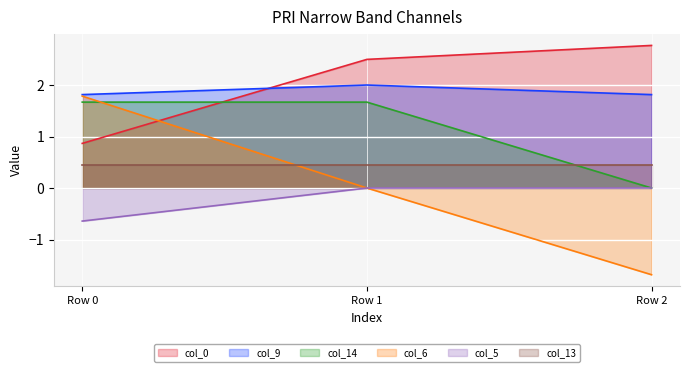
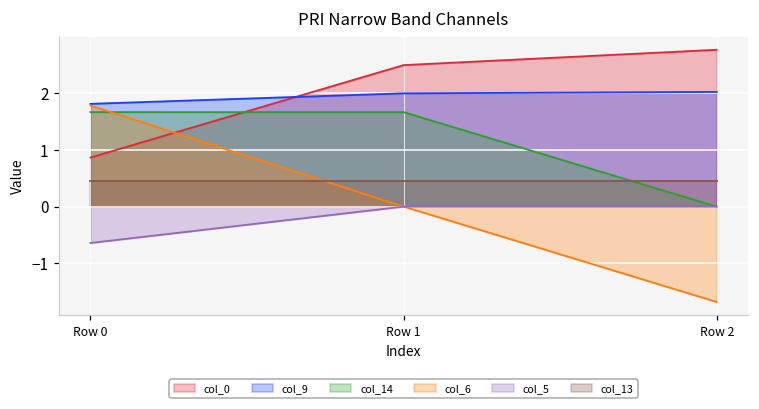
col_9, Row 2: 1.8 -> 2.0
